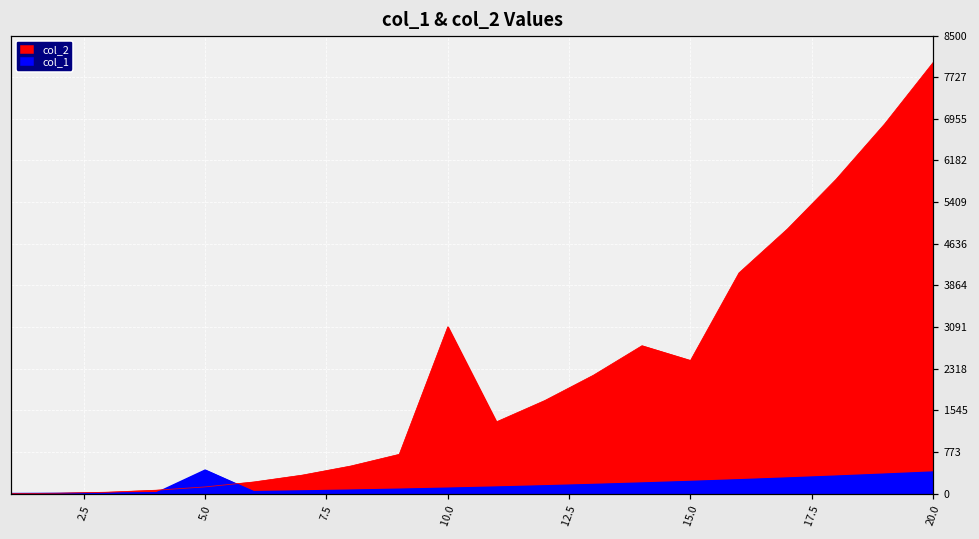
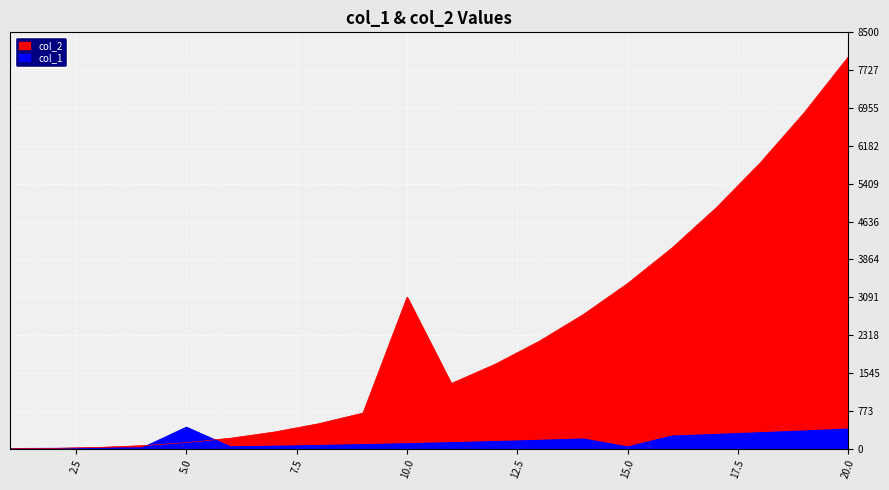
col_2, 15.0: 2500 -> 3400
col_1, 15.0: 200 -> 0
